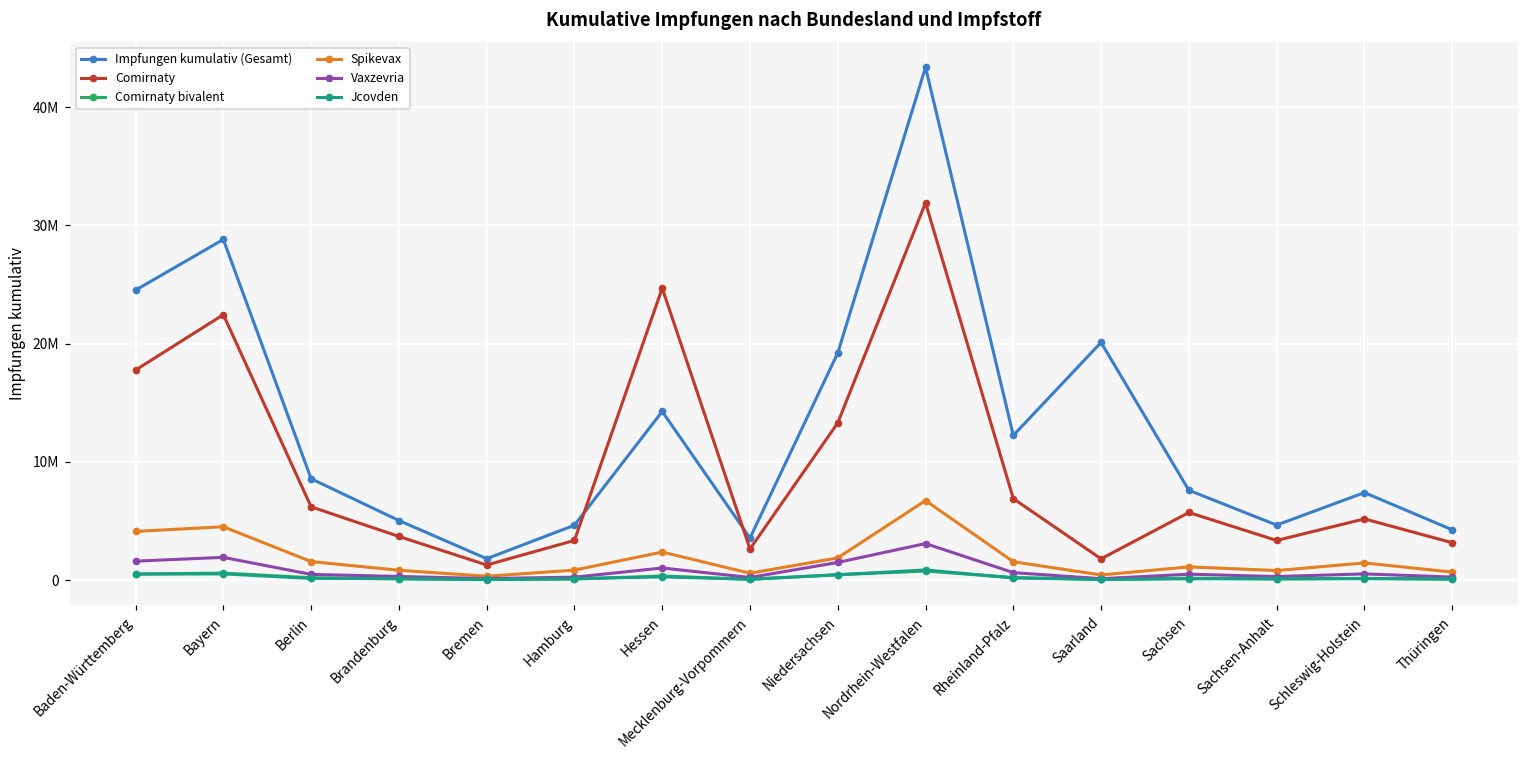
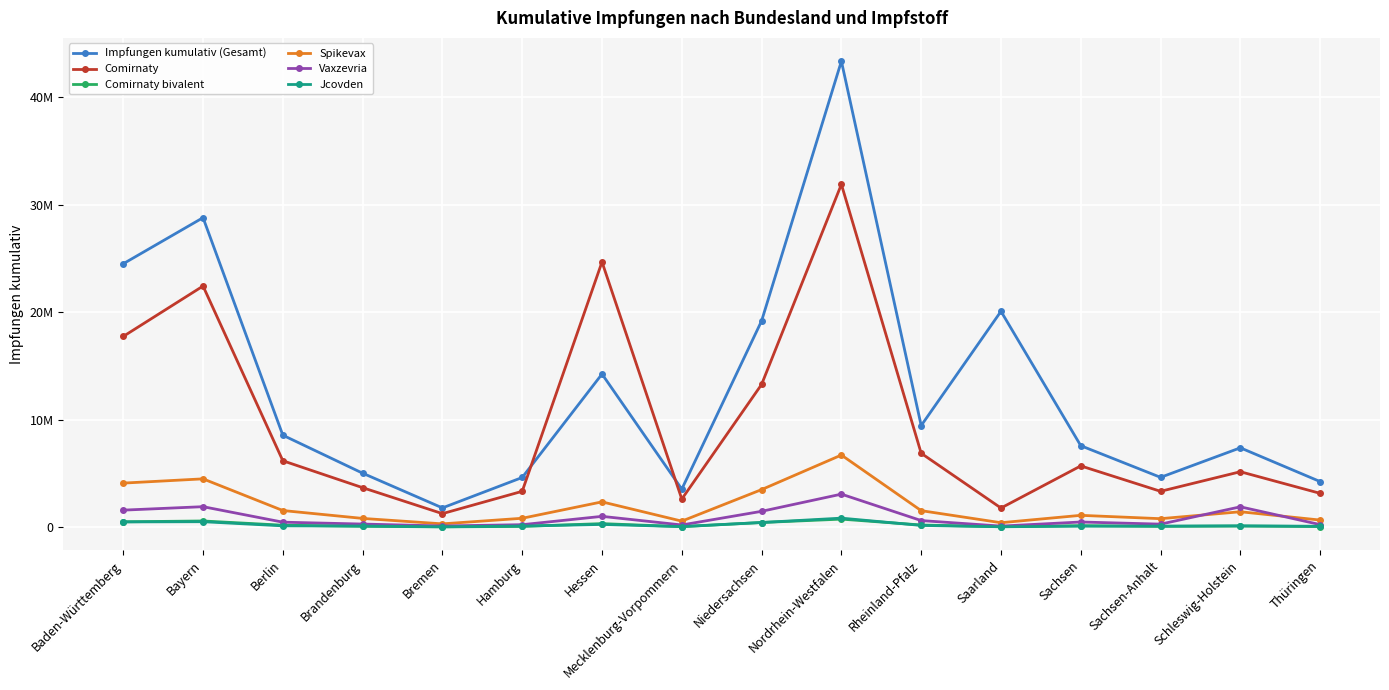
Spikevax, Niedersachsen: 1900000 -> 3500000
Impfungen kumulativ (Gesamt), Rheinland-Pfalz: 12200000 -> 9500000
Vaxzevria, Schleswig-Holstein: 500000 -> 1900000
